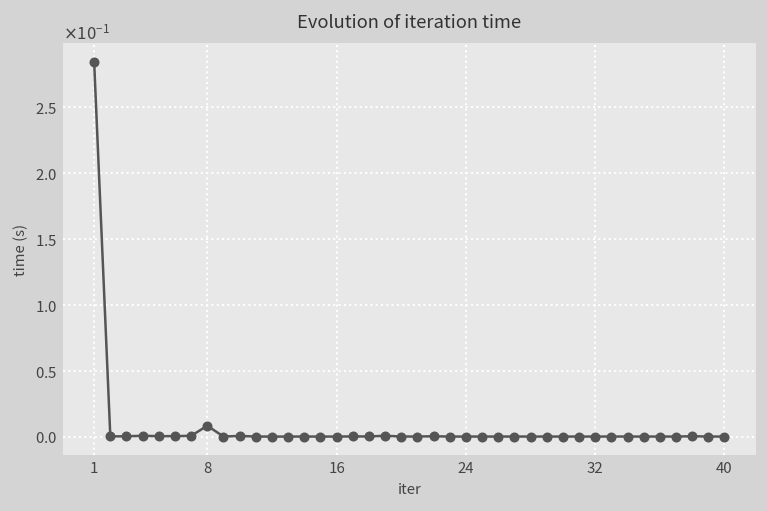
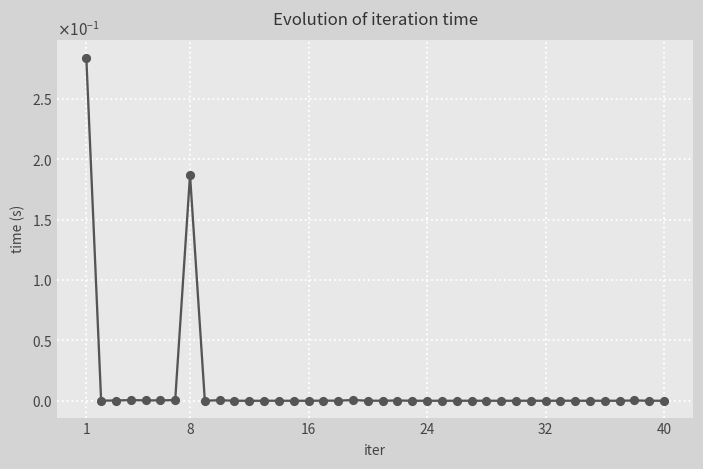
8: 0.008 -> 0.187
